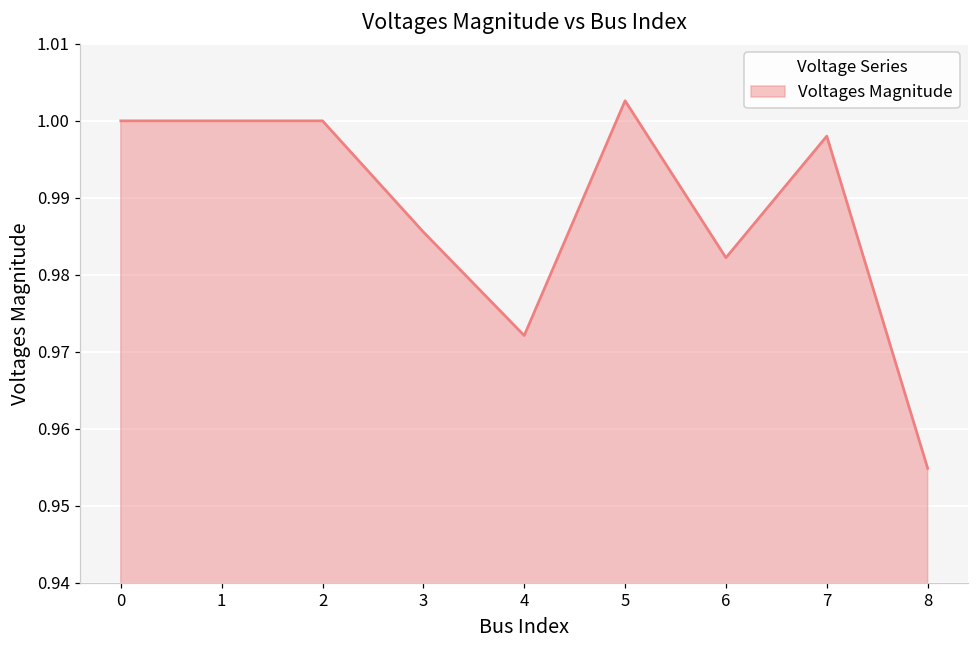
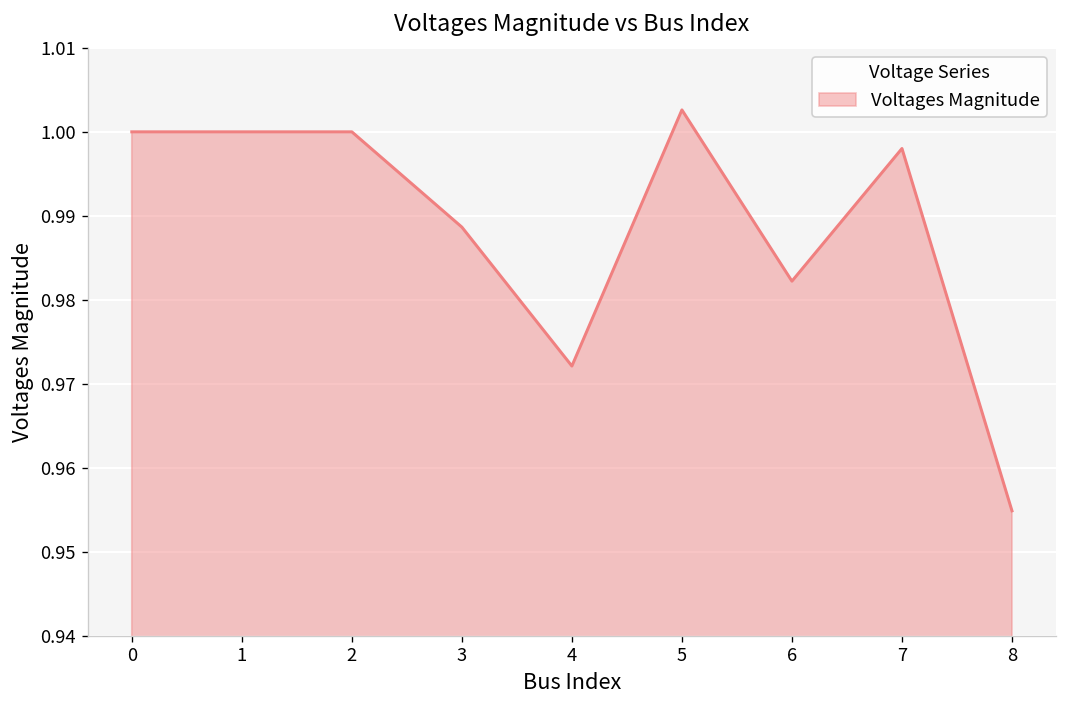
3: 0.986 -> 0.989
